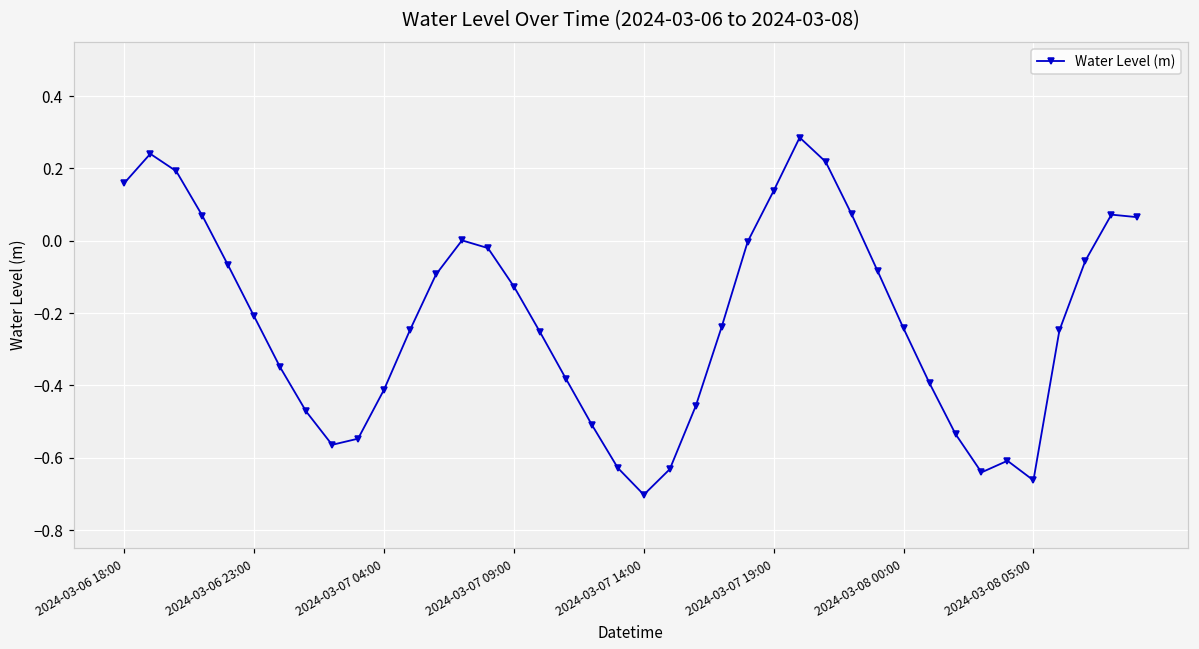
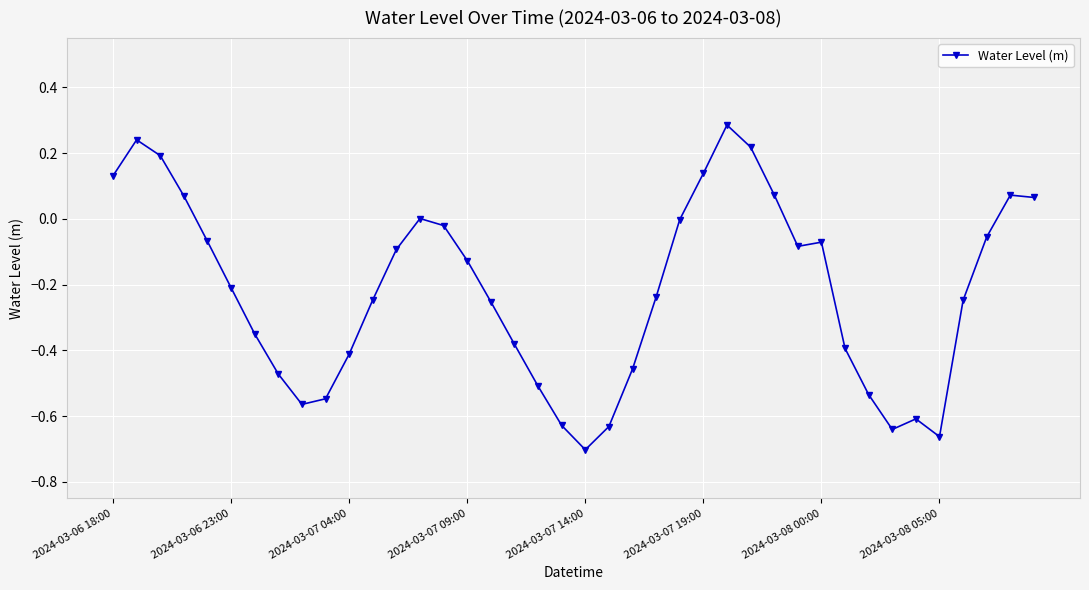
2024-03-06 18:00: 0.16 -> 0.13
2024-03-08 00:00: -0.24 -> -0.07
